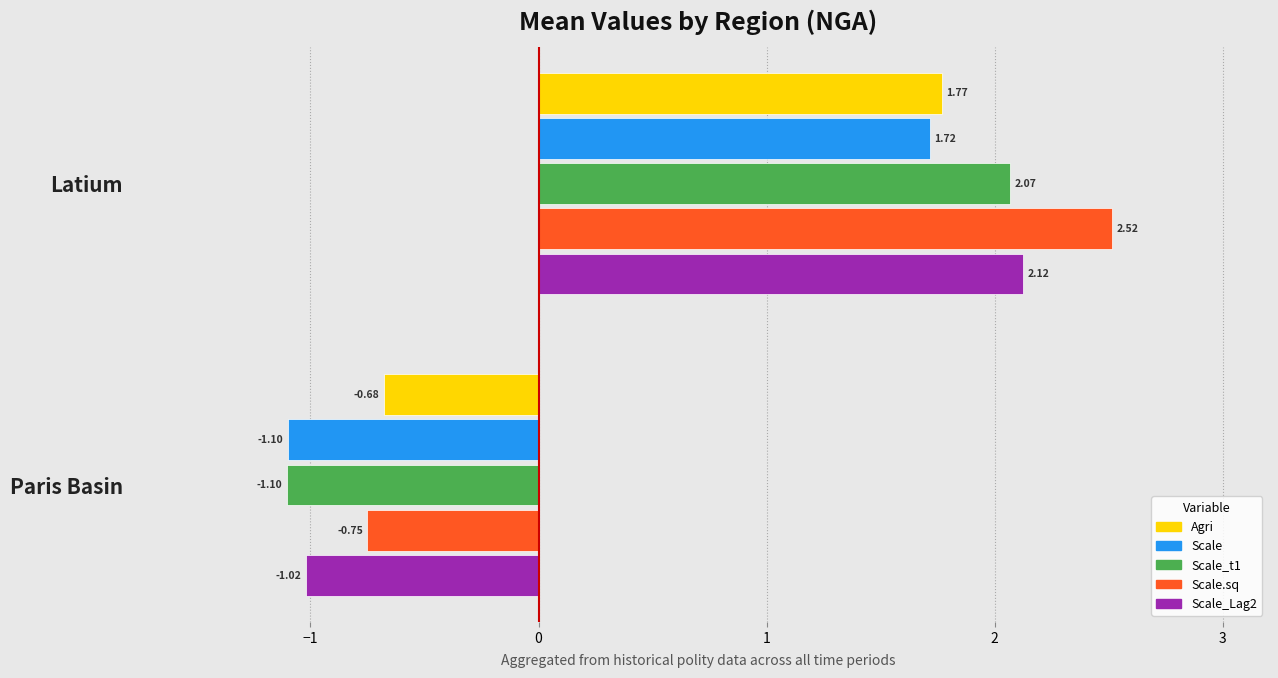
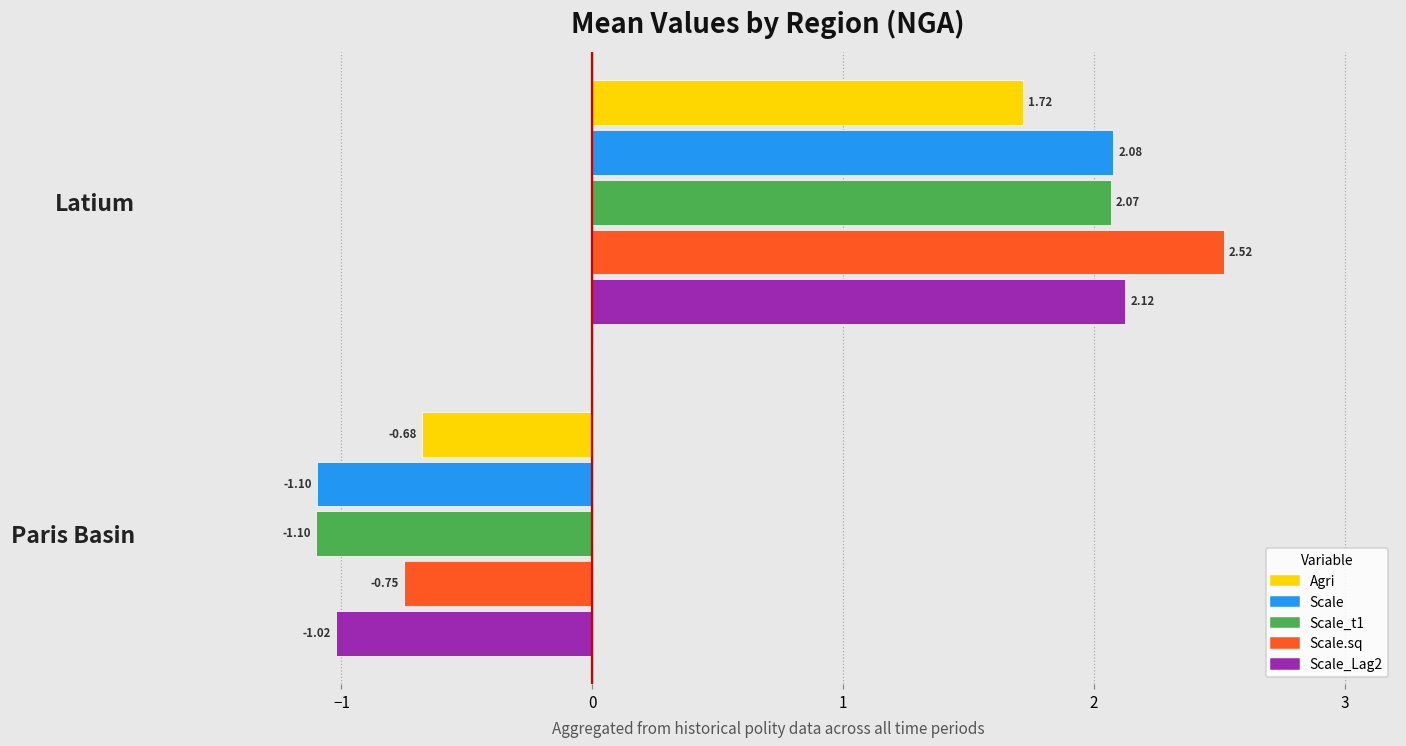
Agri, Latium: 1.77 -> 1.72
Scale, Latium: 1.72 -> 2.08
